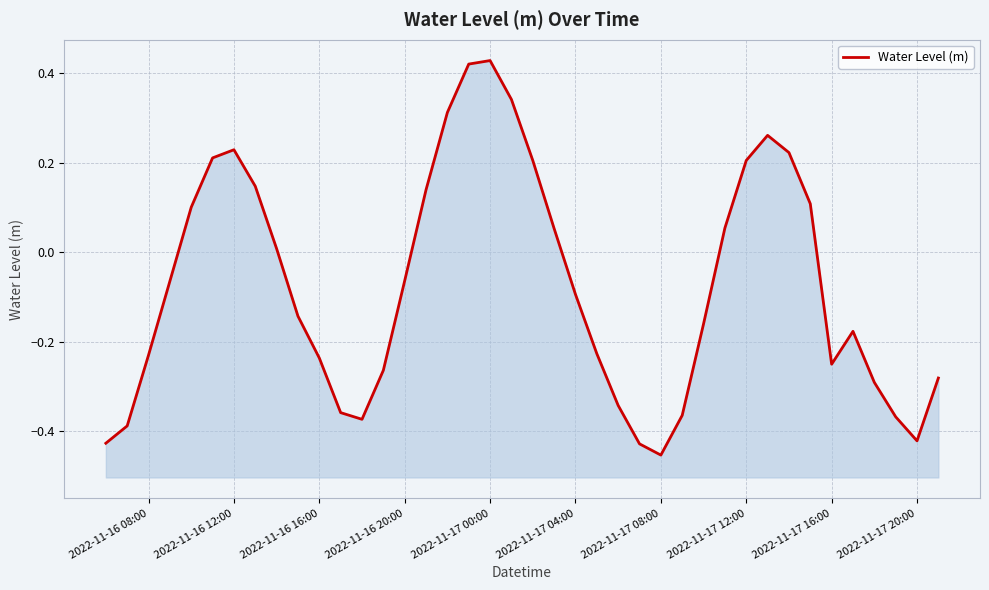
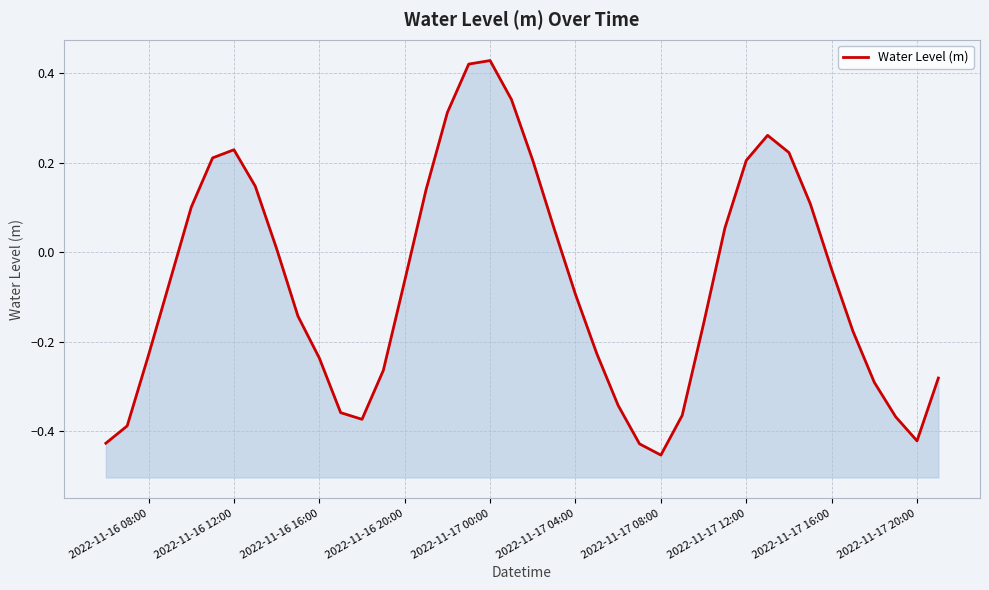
2022-11-17 16:00: -0.25 -> -0.04
